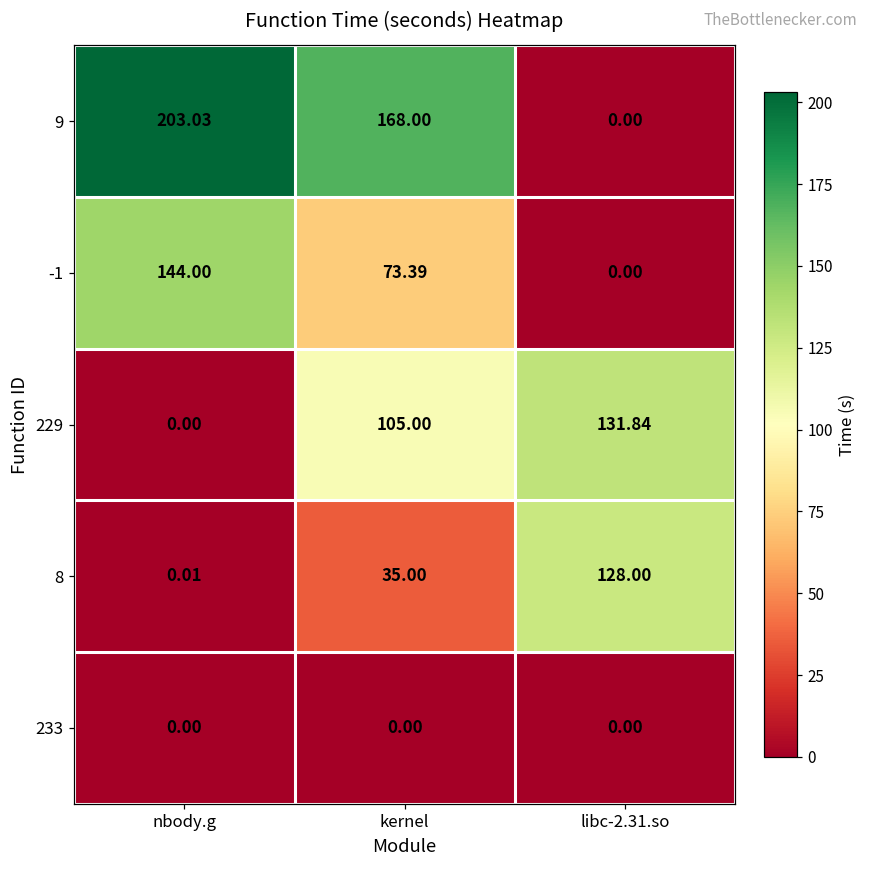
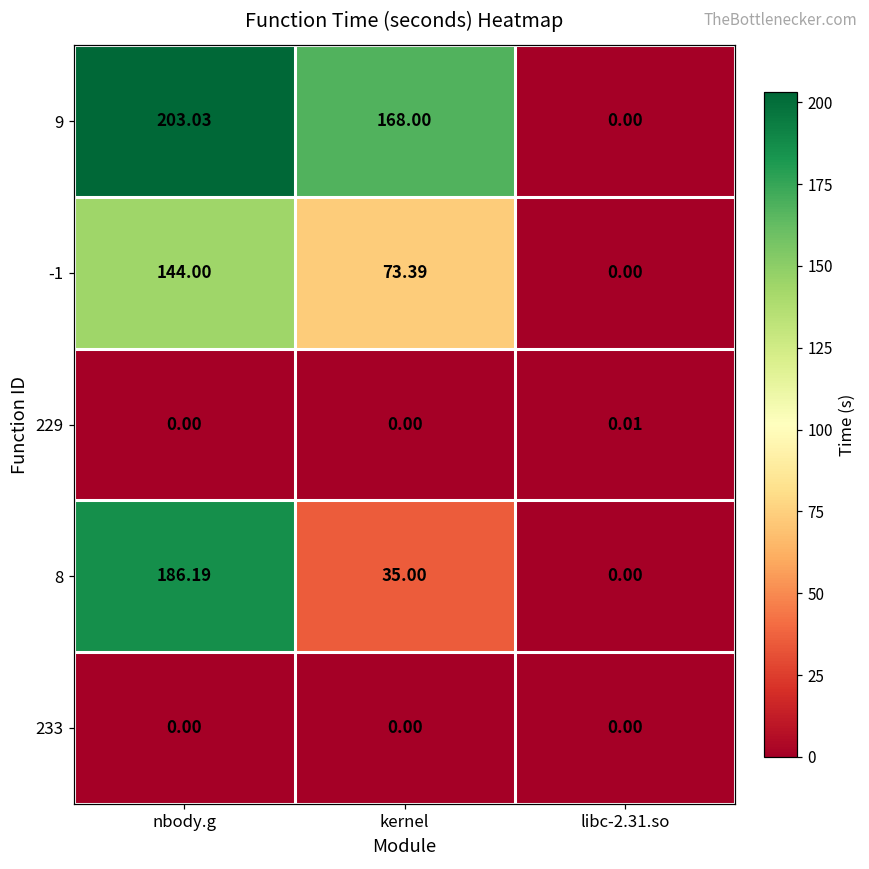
229, kernel: 105.00 -> 0.00
229, libc-2.31.so: 131.84 -> 0.01
8, nbody.g: 0.01 -> 186.19
8, libc-2.31.so: 128.00 -> 0.00
